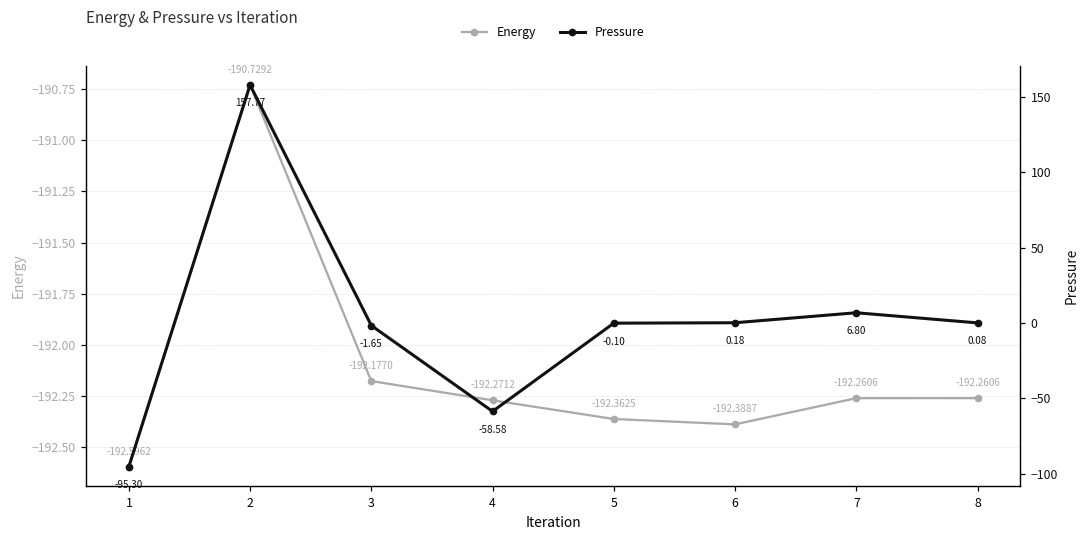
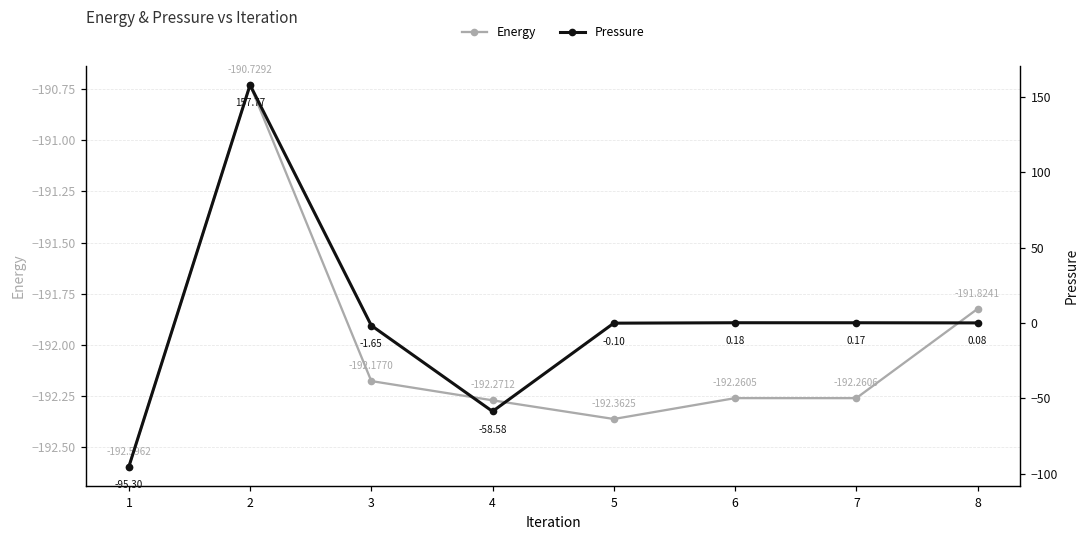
Energy, 6: -192.3887 -> -192.2605
Energy, 8: -192.2606 -> -191.8241
Pressure, 7: 6.80 -> 0.17
